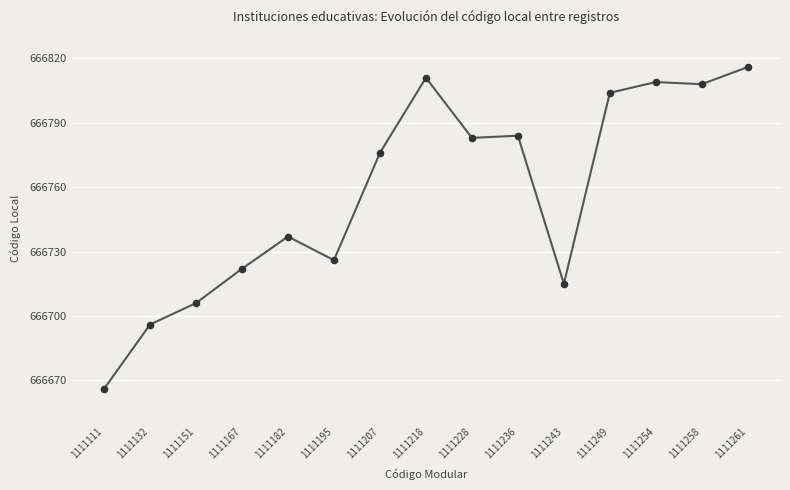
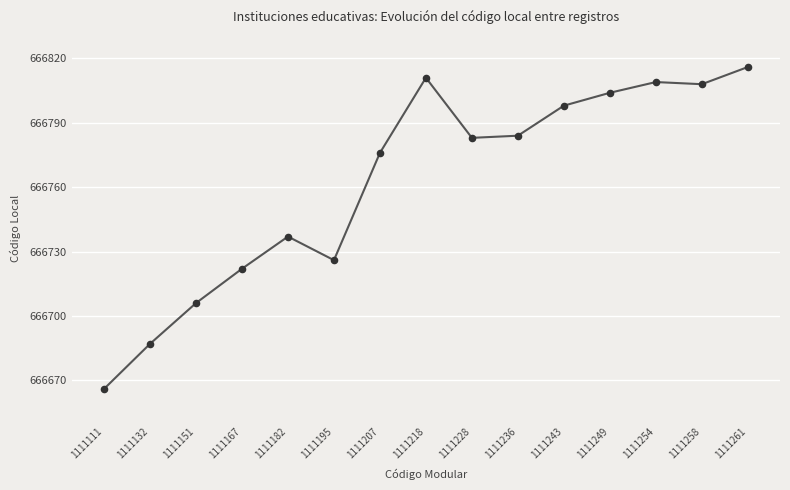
1111132: 666696 -> 666687
1111243: 666715 -> 666798
